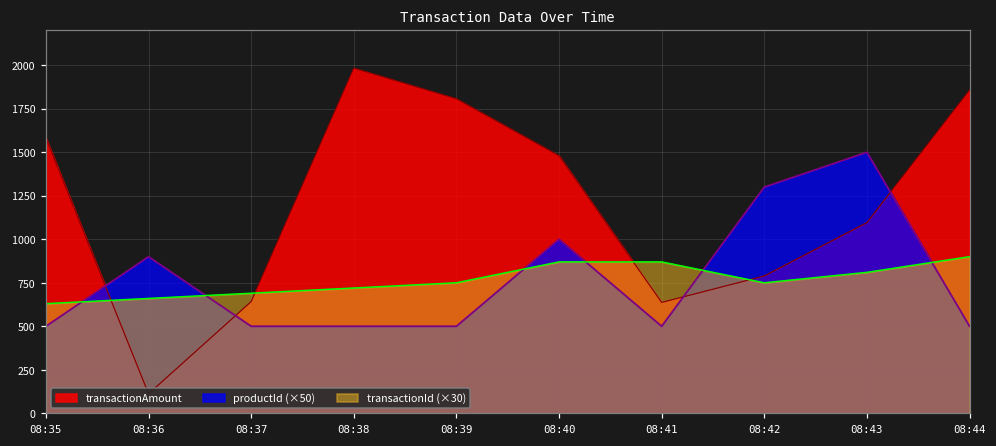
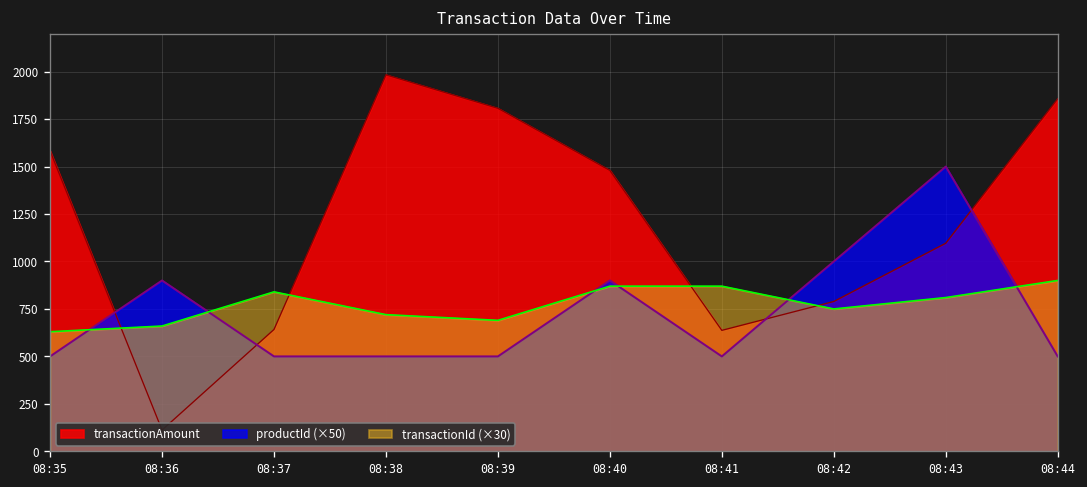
transactionId (×30), 08:37: 690 -> 840
transactionId (×30), 08:39: 750 -> 690
productId (×50), 08:40: 1000 -> 900
productId (×50), 08:42: 1300 -> 1000
